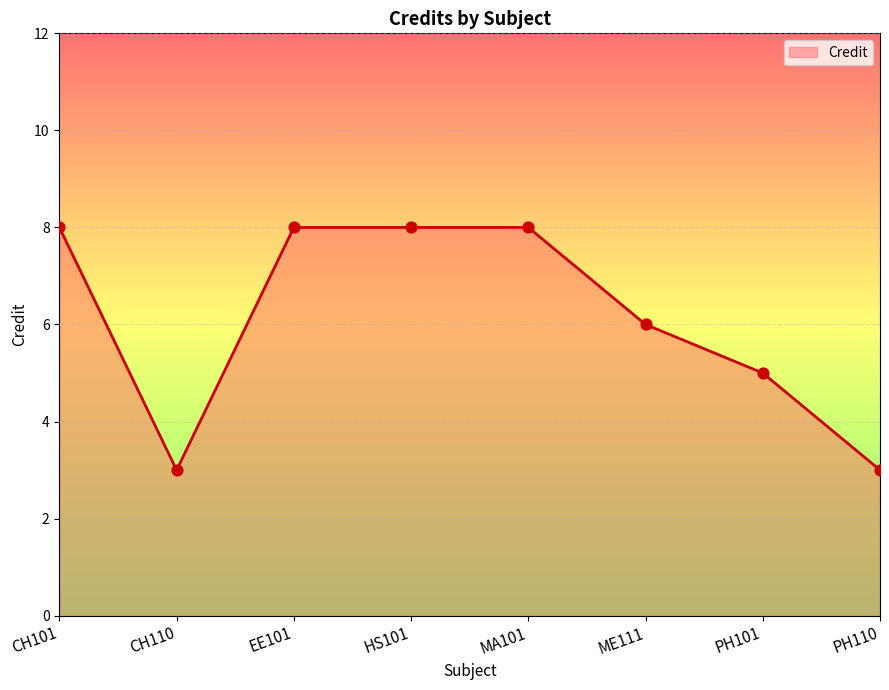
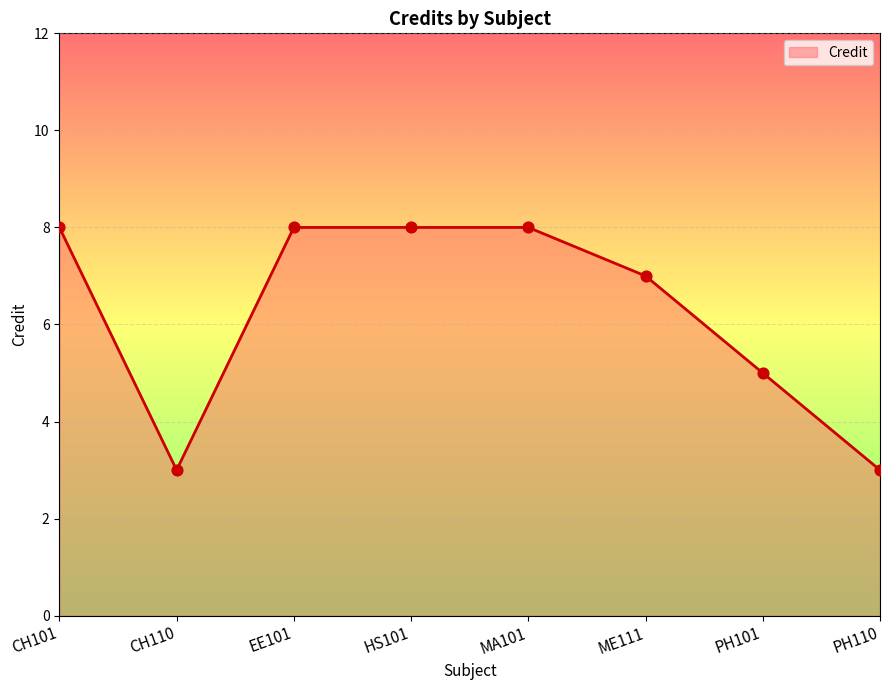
ME111: 6 -> 7
